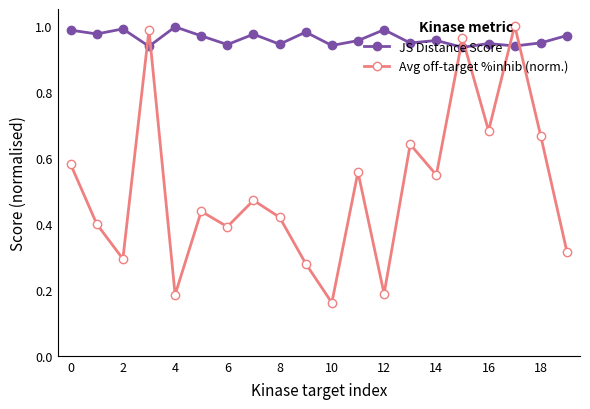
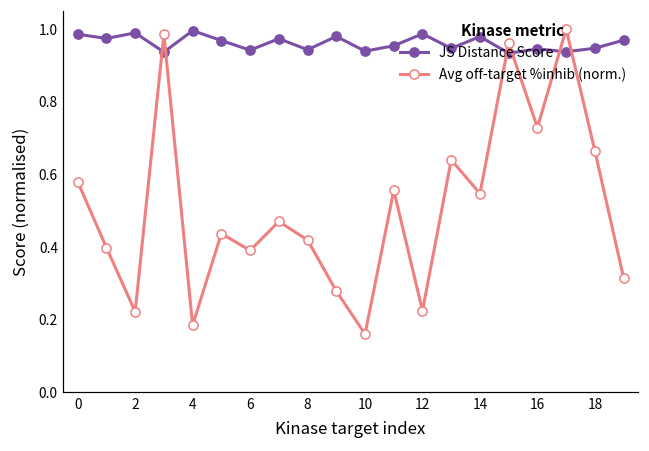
Avg off-target %inhib (norm.), 2: 0.29 -> 0.22
Avg off-target %inhib (norm.), 12: 0.19 -> 0.22
JS Distance Score, 14: 0.95 -> 0.98
Avg off-target %inhib (norm.), 16: 0.68 -> 0.73
